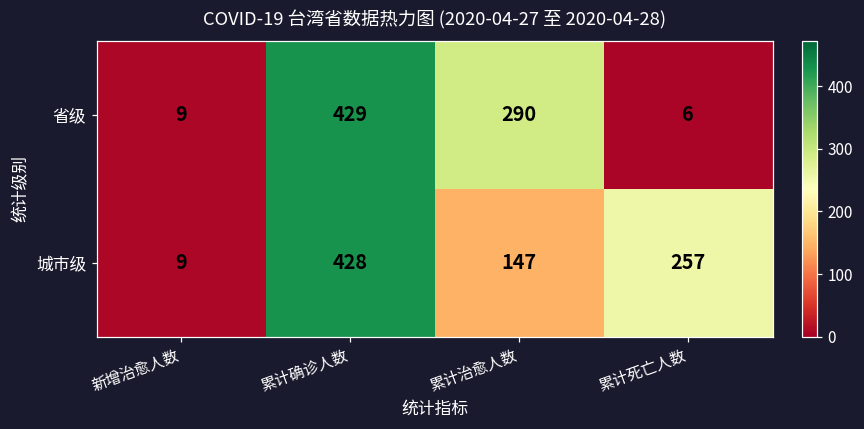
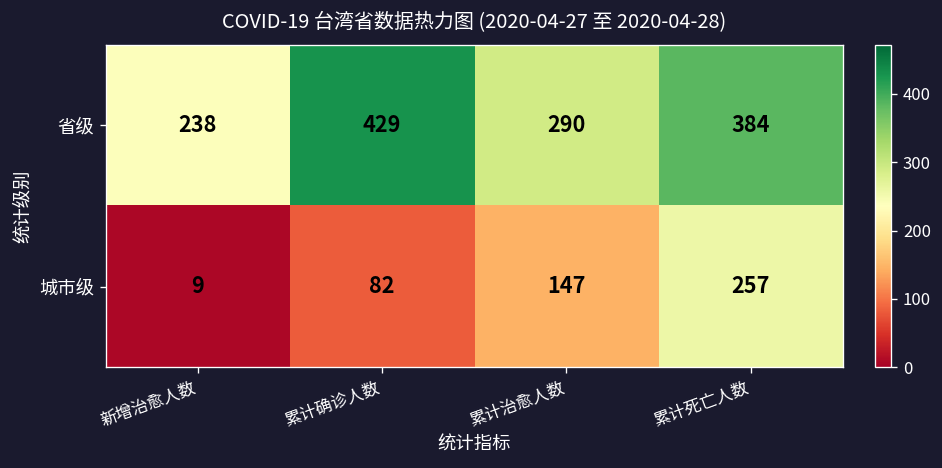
省级, 新增治愈人数: 9 -> 238
省级, 累计死亡人数: 6 -> 384
城市级, 累计确诊人数: 428 -> 82
